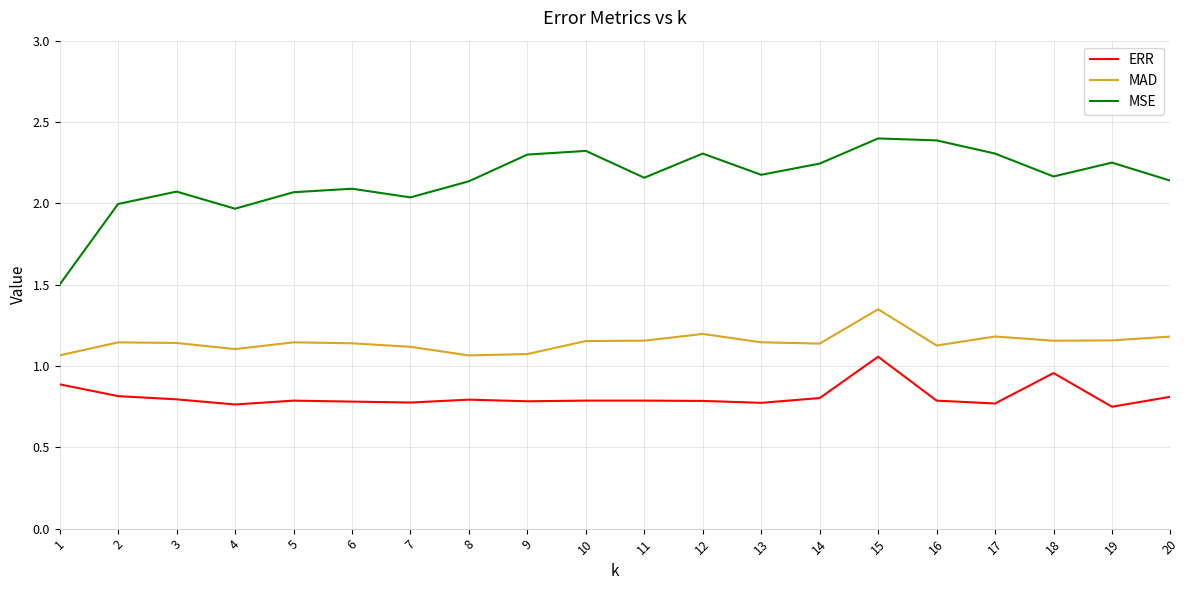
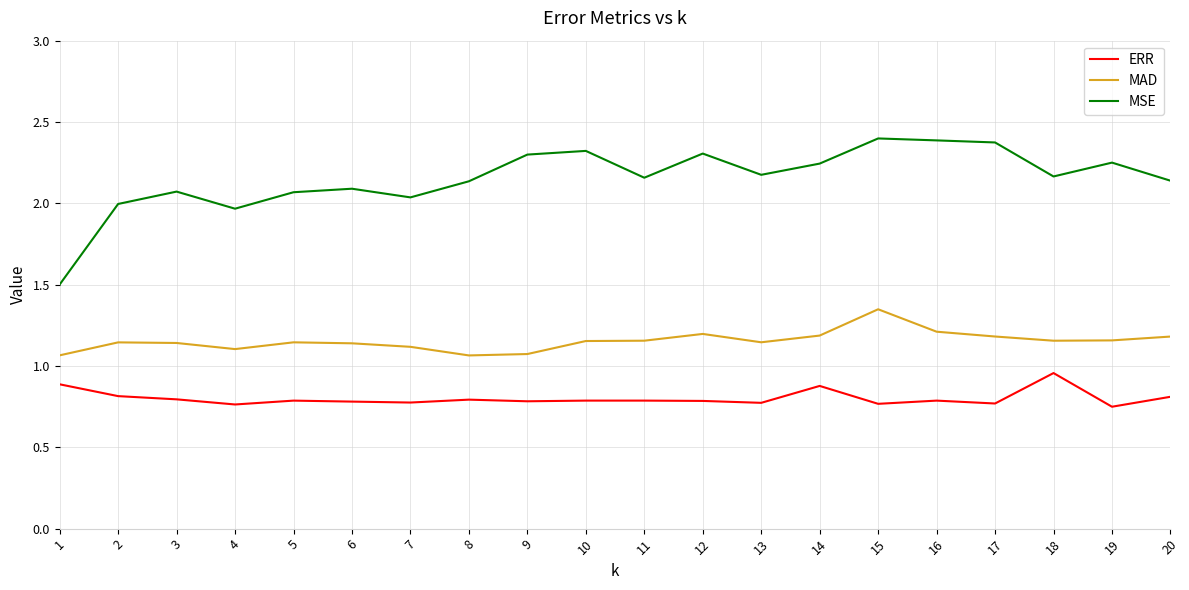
ERR, 14: 0.80 -> 0.88
MAD, 14: 1.14 -> 1.19
ERR, 15: 1.06 -> 0.77
MAD, 16: 1.13 -> 1.21
MSE, 17: 2.31 -> 2.37
